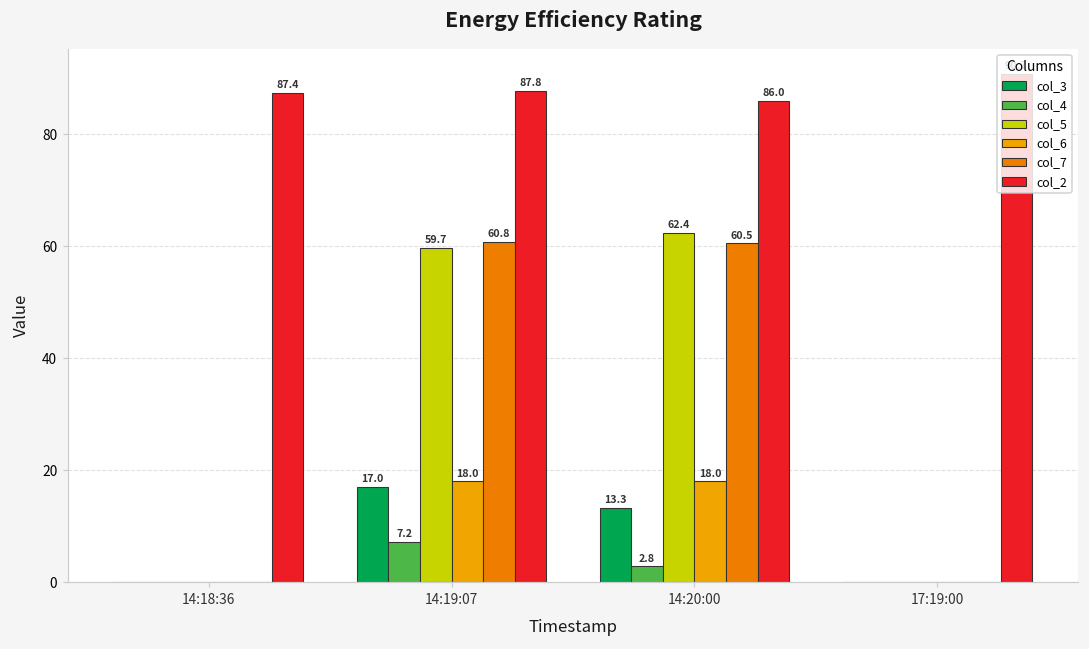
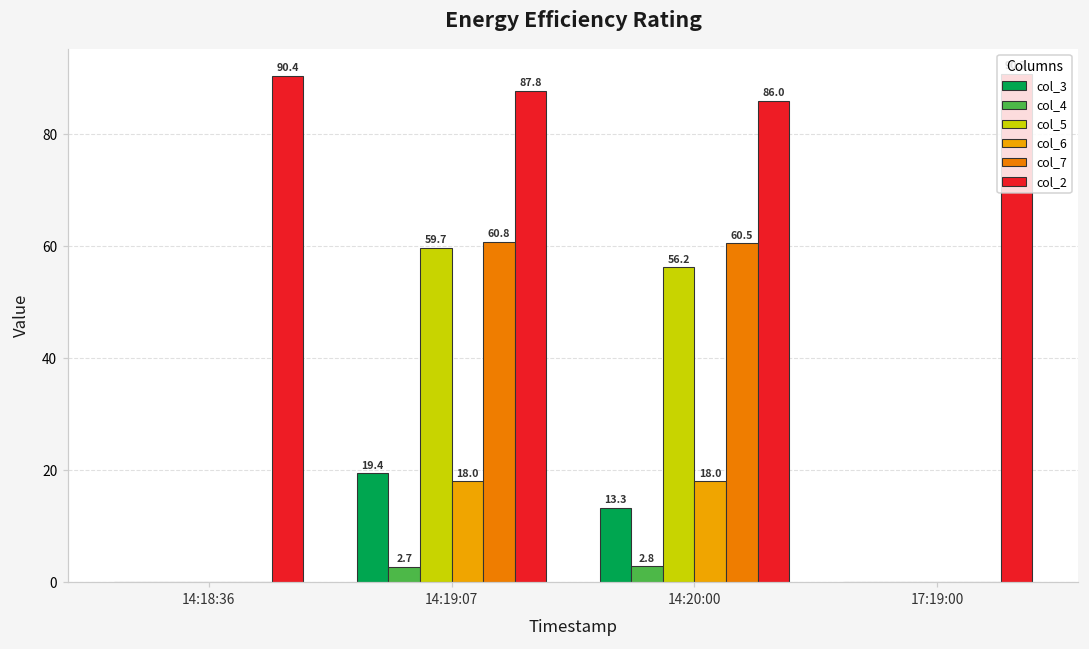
col_2, 14:18:36: 87.4 -> 90.4
col_3, 14:19:07: 17.0 -> 19.4
col_4, 14:19:07: 7.2 -> 2.7
col_5, 14:20:00: 62.4 -> 56.2
